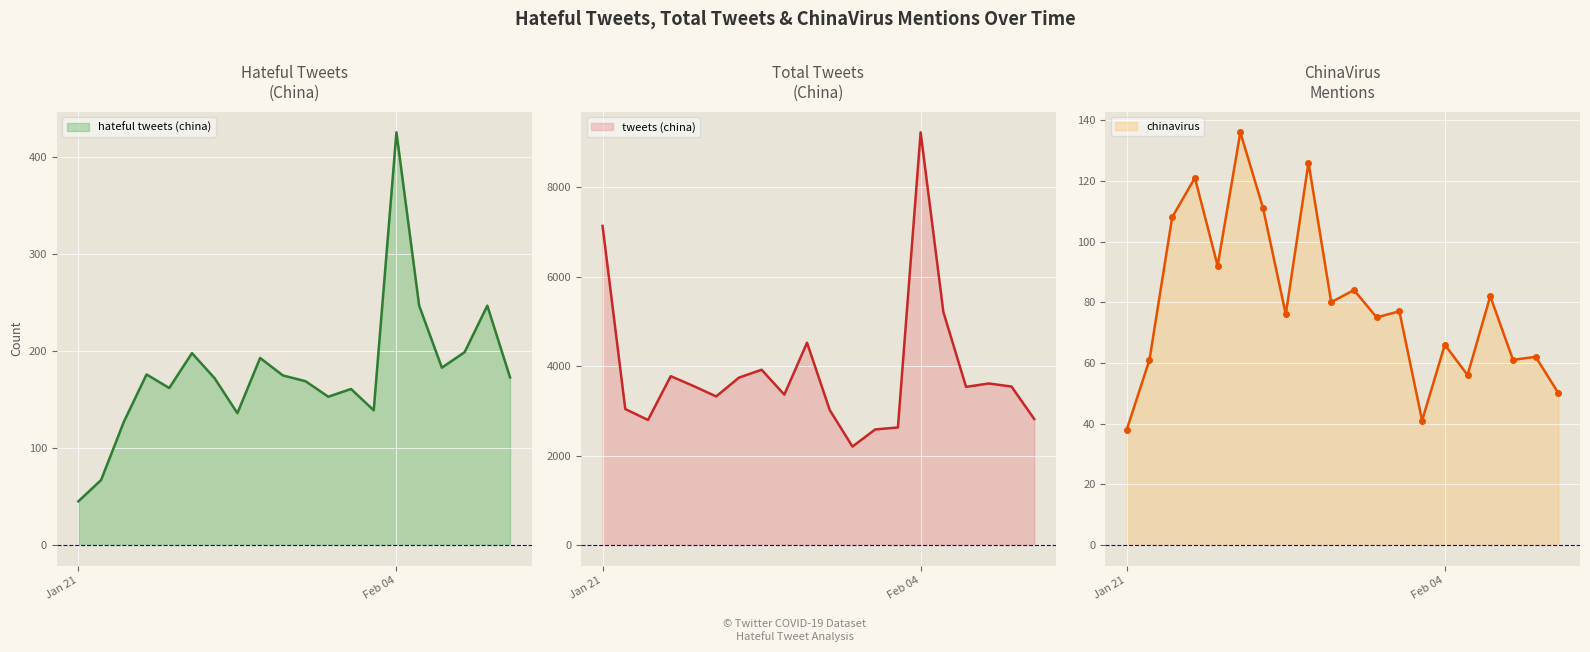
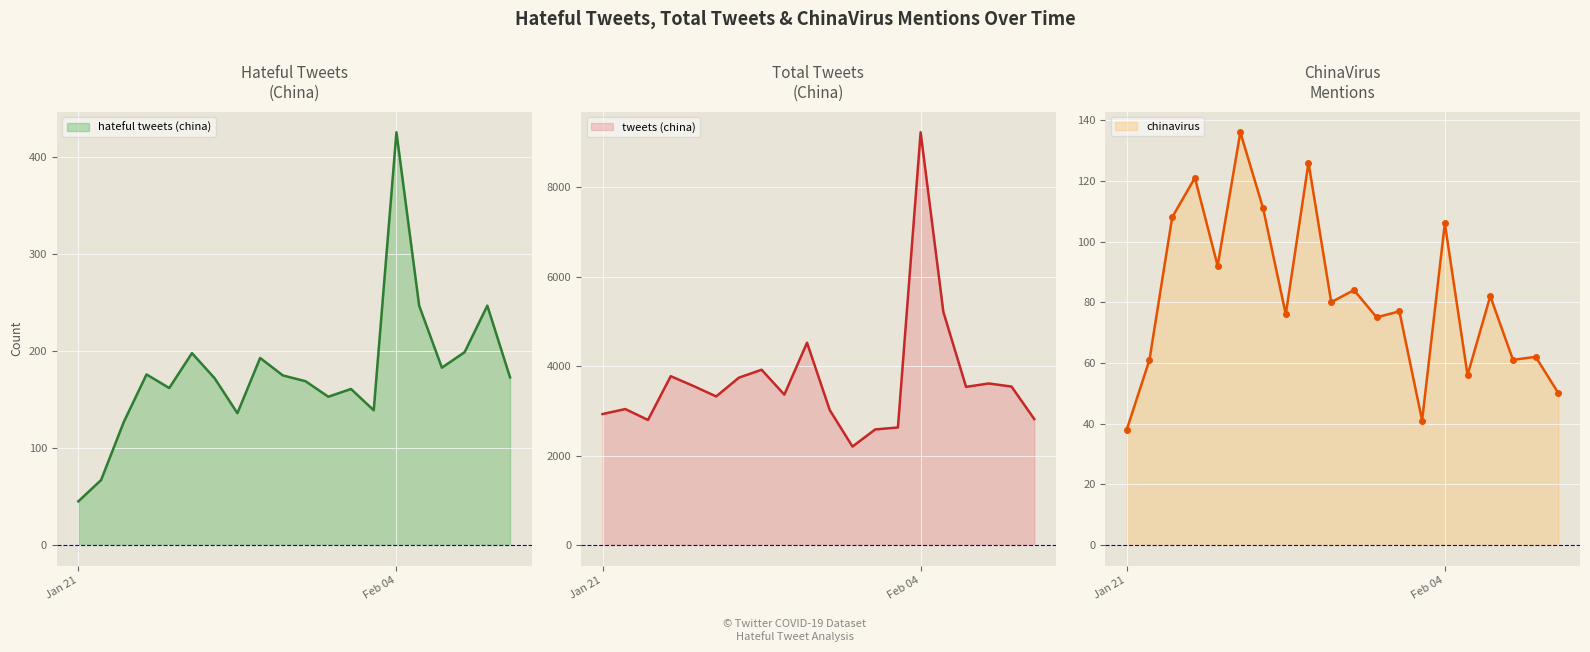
Total Tweets (China), Jan 21: 7100 -> 2900
ChinaVirus Mentions, Feb 04: 66 -> 106
